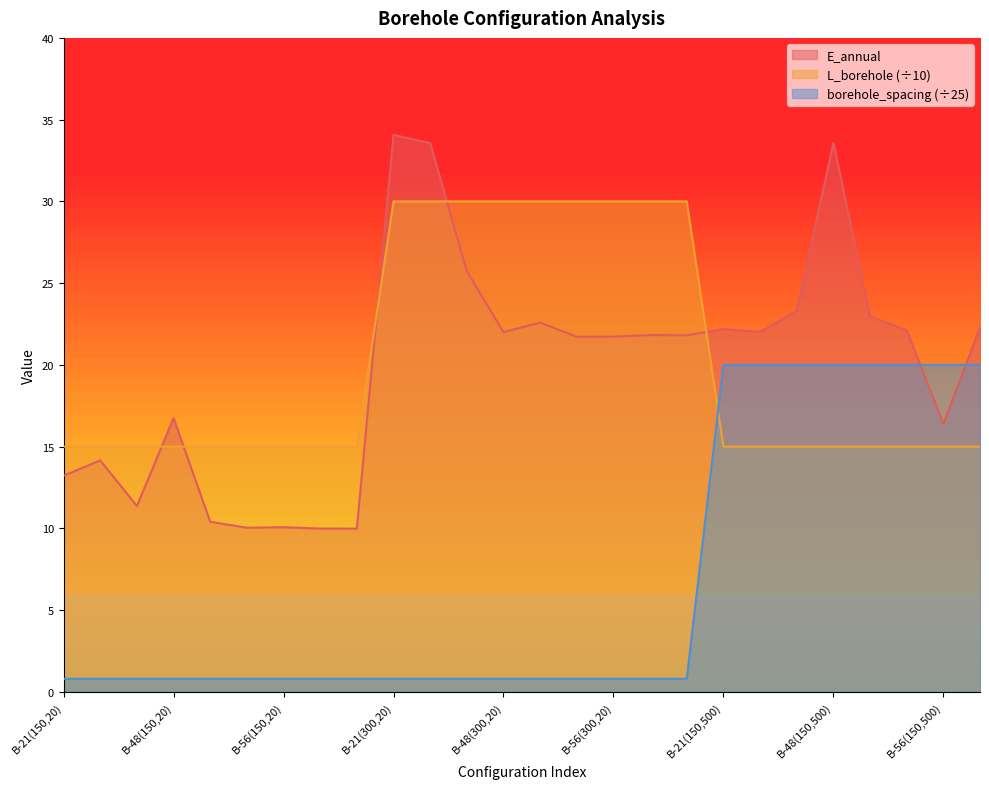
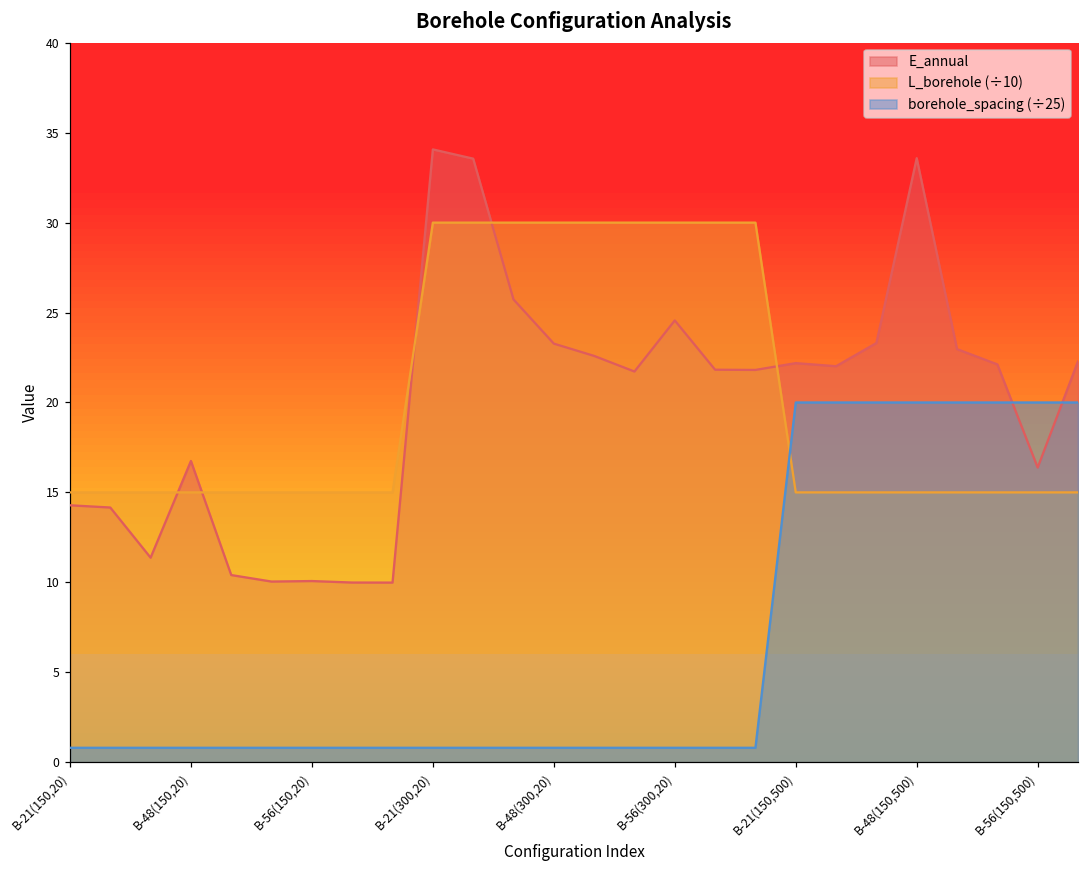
E_annual, B-21(150,20): 13.2 -> 14.3
E_annual, B-48(300,20): 22.0 -> 23.3
E_annual, B-56(300,20): 21.7 -> 24.6
